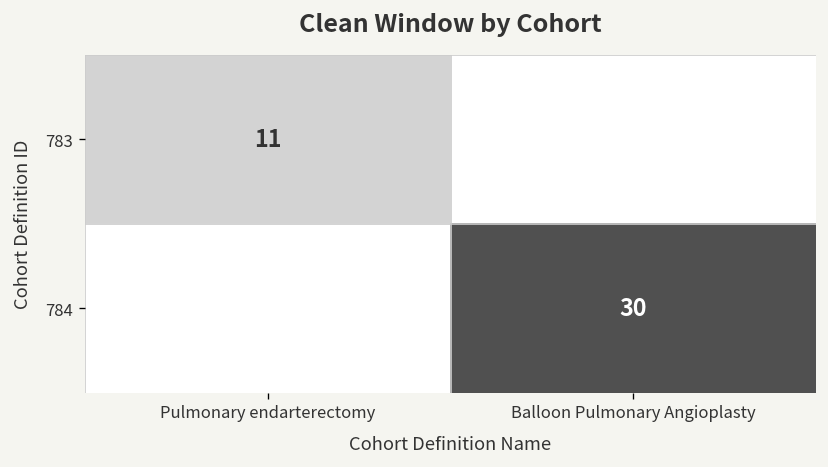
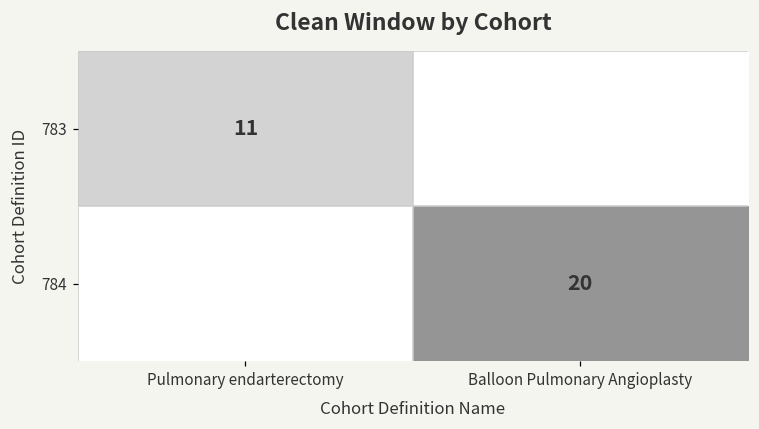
784, Balloon Pulmonary Angioplasty: 30 -> 20
